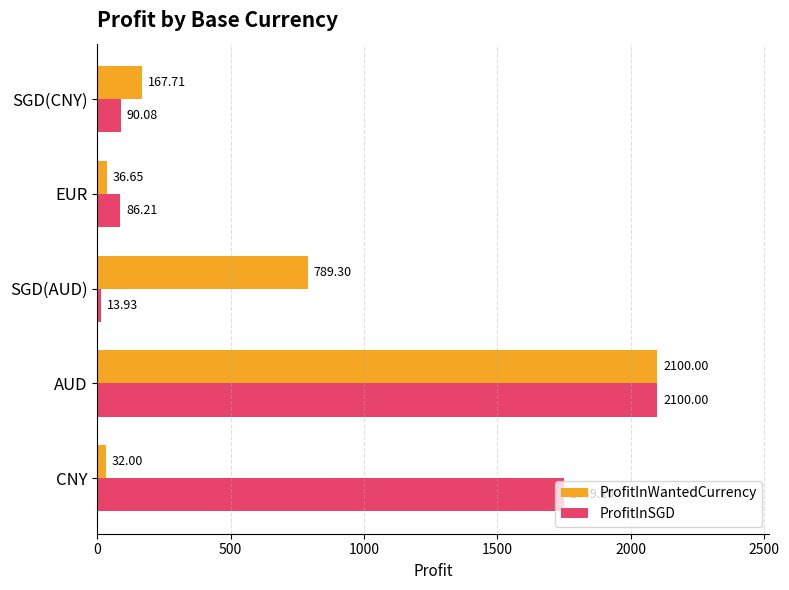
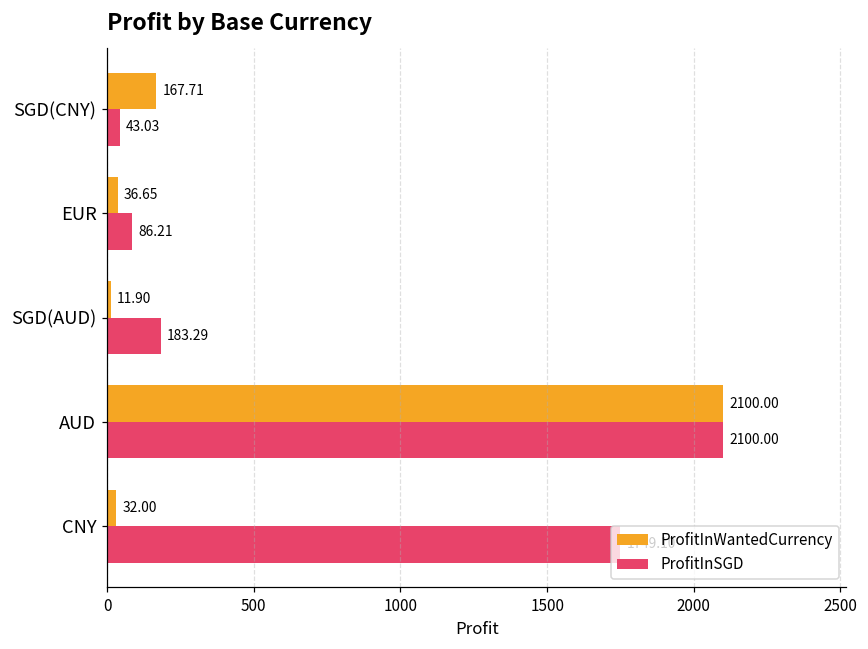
ProfitInSGD, SGD(CNY): 90.08 -> 43.03
ProfitInWantedCurrency, SGD(AUD): 789.30 -> 11.90
ProfitInSGD, SGD(AUD): 13.93 -> 183.29
